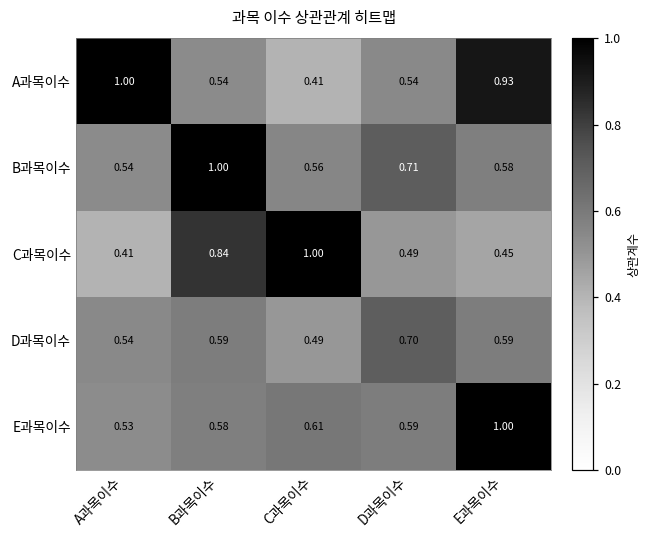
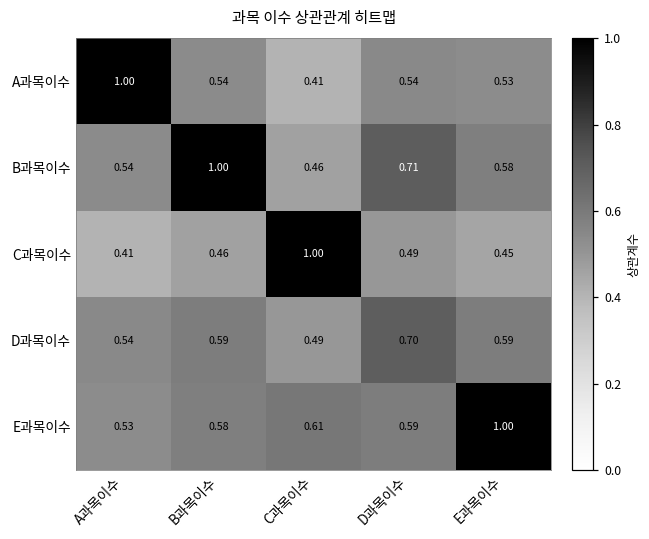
A과목이수, E과목이수: 0.93 -> 0.53
B과목이수, C과목이수: 0.56 -> 0.46
C과목이수, B과목이수: 0.84 -> 0.46
